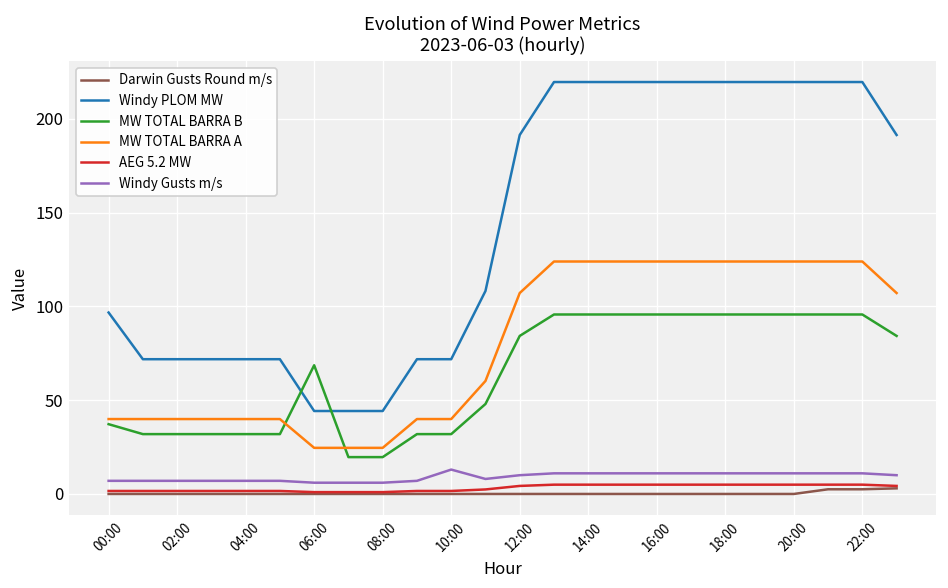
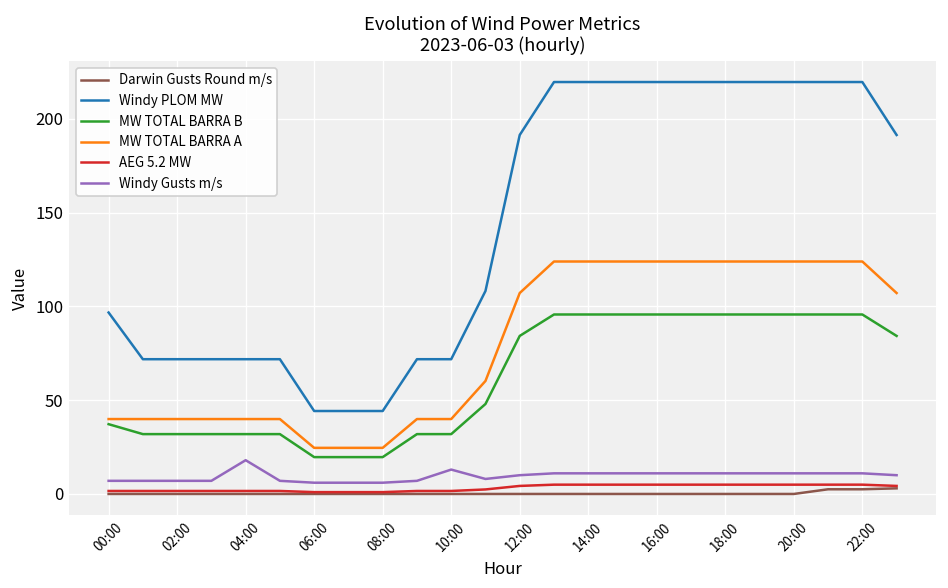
Windy Gusts m/s, 04:00: 7 -> 18
MW TOTAL BARRA B, 06:00: 69 -> 20
